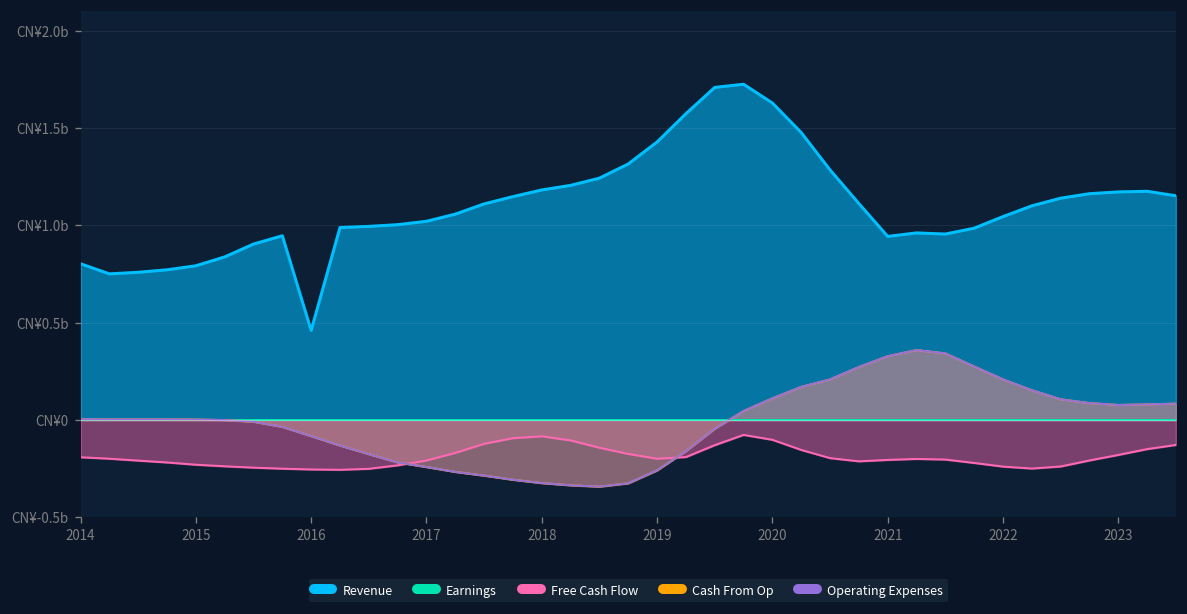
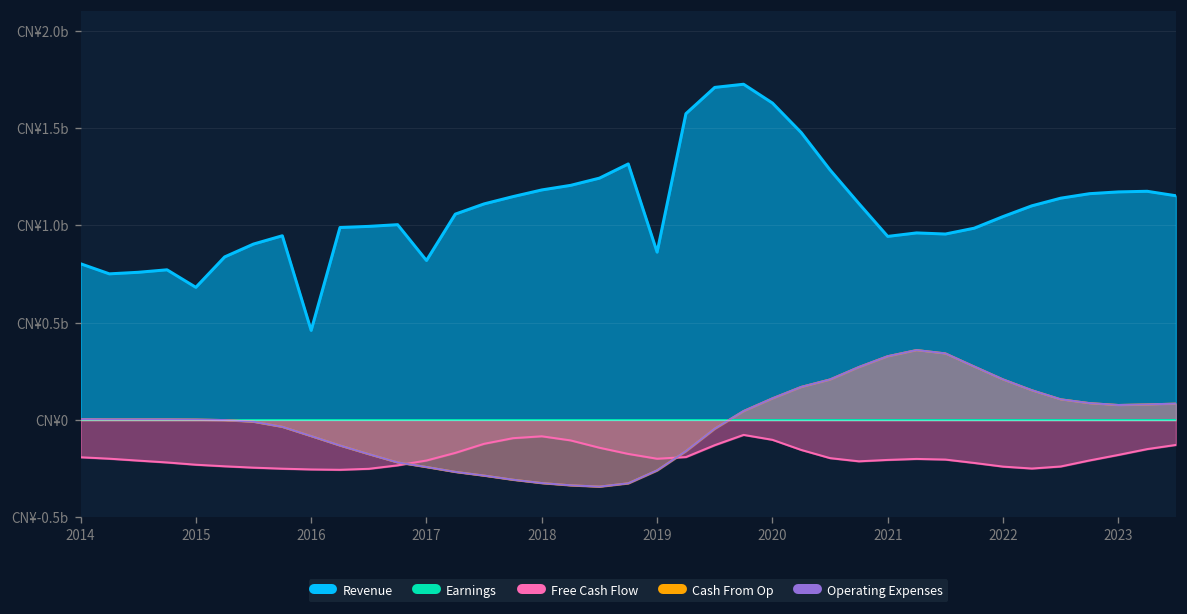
Revenue, 2015: CN¥0.79b -> CN¥0.68b
Revenue, 2017: CN¥1.02b -> CN¥0.82b
Revenue, 2019: CN¥1.43b -> CN¥0.86b
